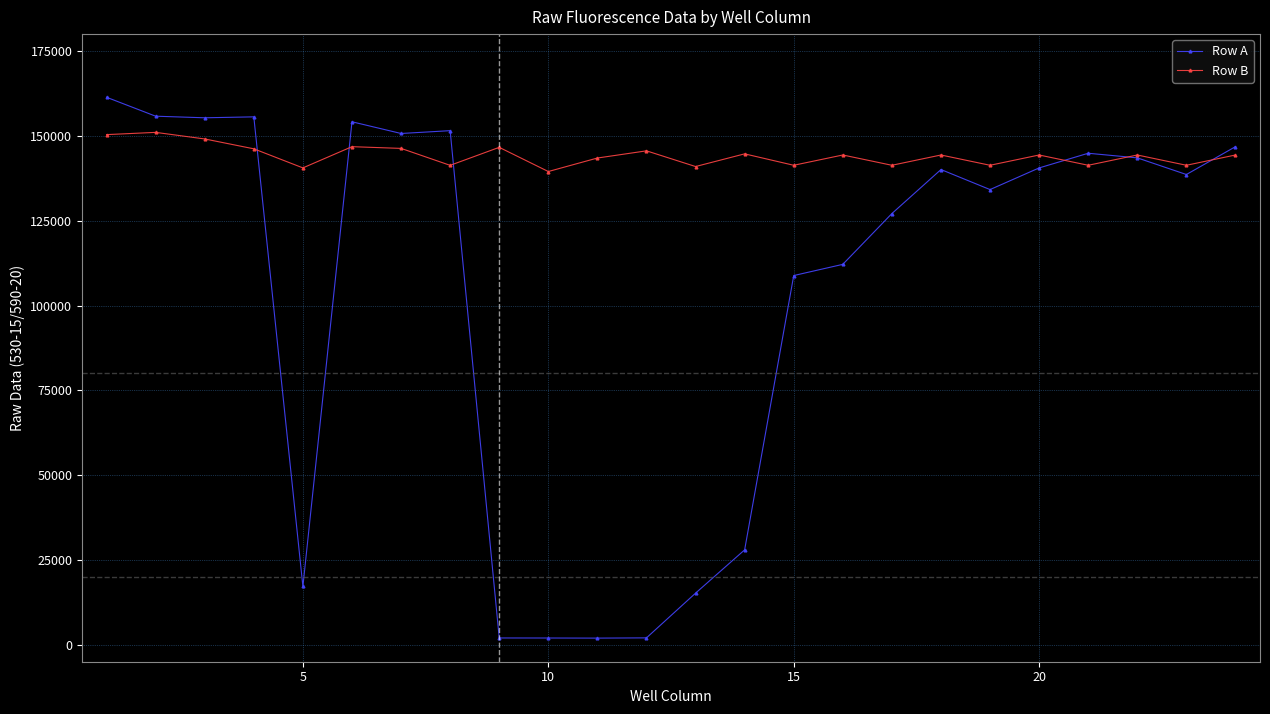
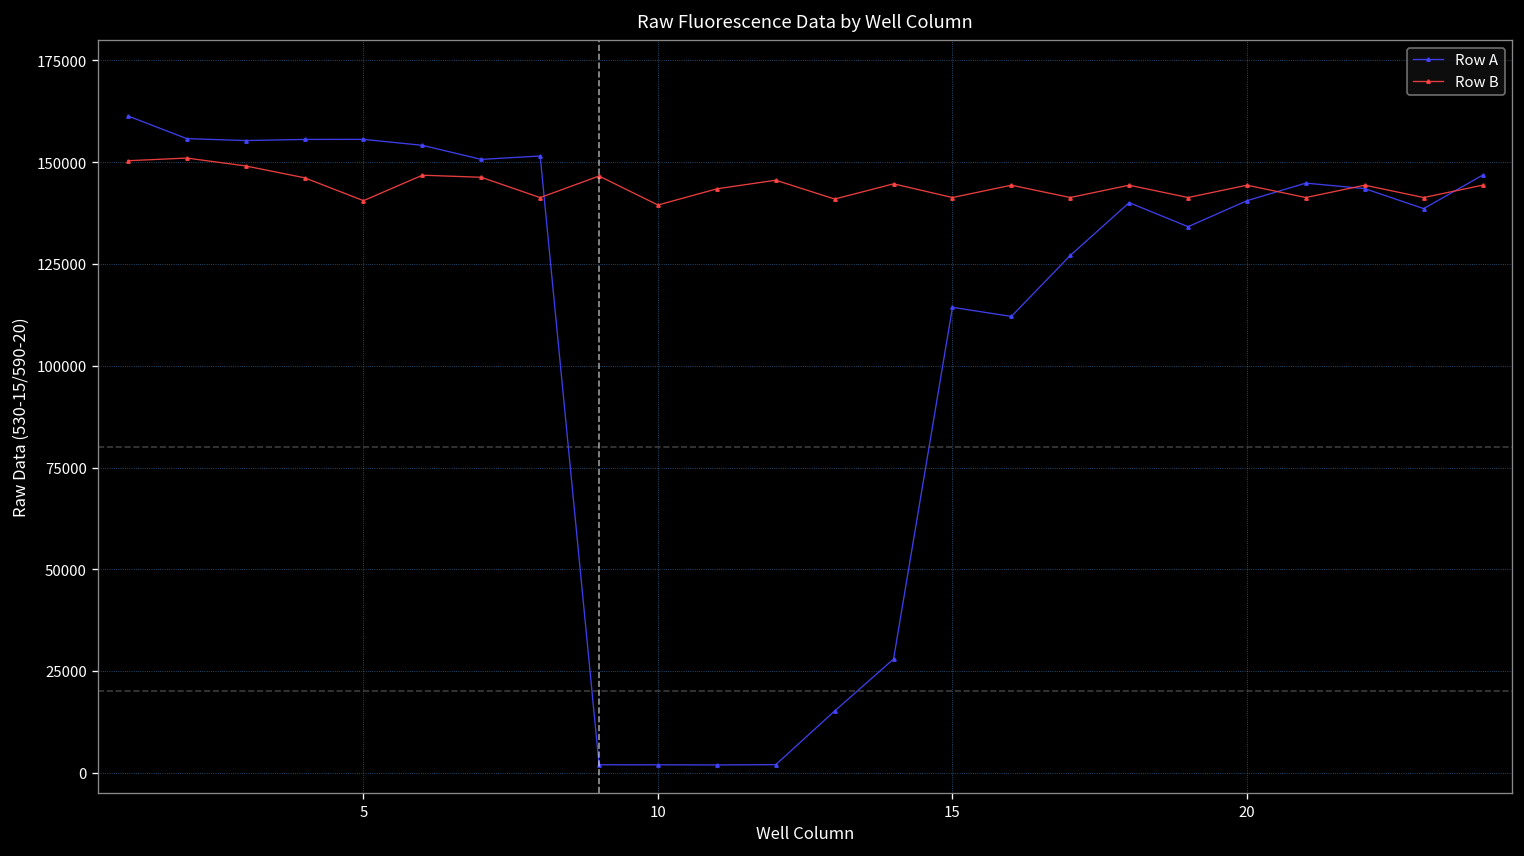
Row A, 5: 17000 -> 156000
Row A, 15: 109000 -> 114000
